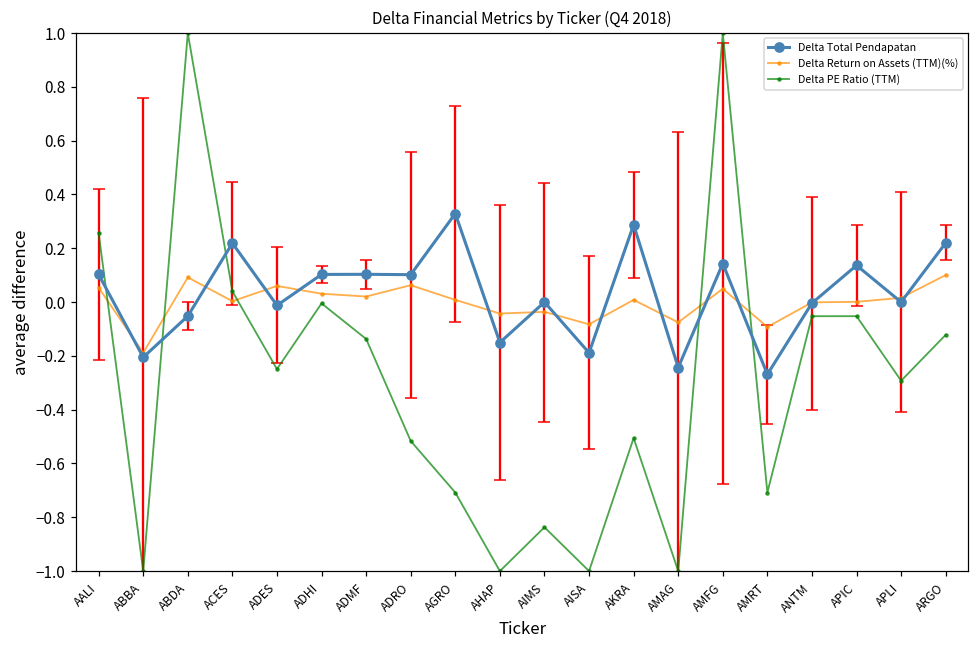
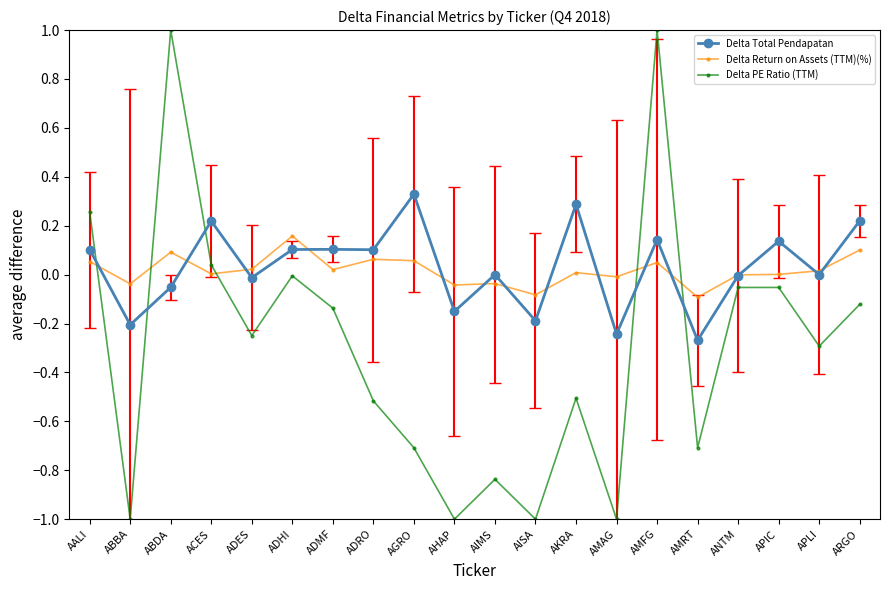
Delta Return on Assets (TTM)(%), ABBA: -0.19 -> -0.04
Delta Return on Assets (TTM)(%), ADES: 0.06 -> 0.02
Delta Return on Assets (TTM)(%), ADHI: 0.03 -> 0.16
Delta Return on Assets (TTM)(%), AGRO: 0.01 -> 0.06
Delta Return on Assets (TTM)(%), AMAG: -0.08 -> -0.01
